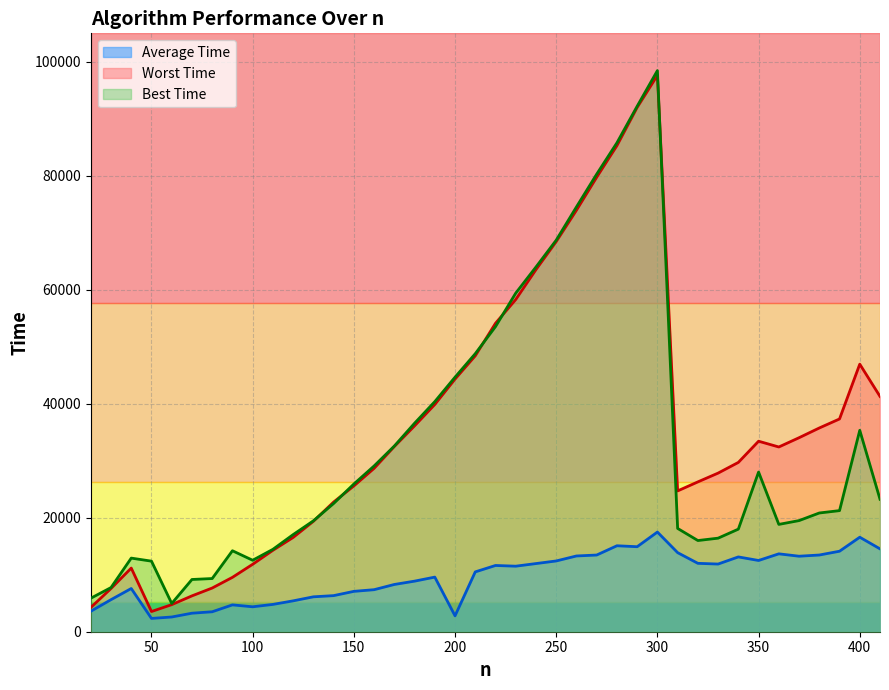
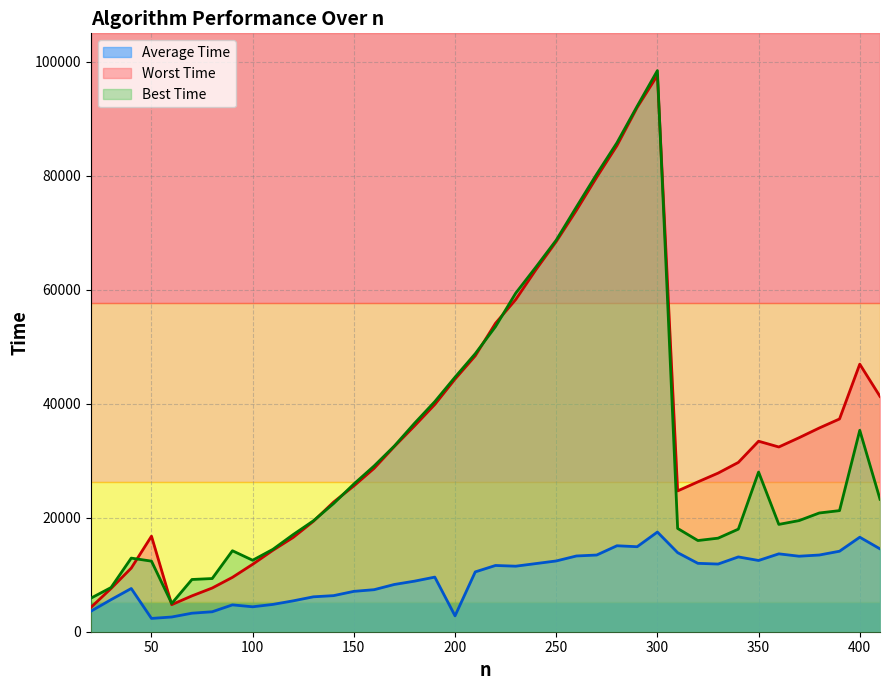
Worst Time, 50: 4000 -> 17000
